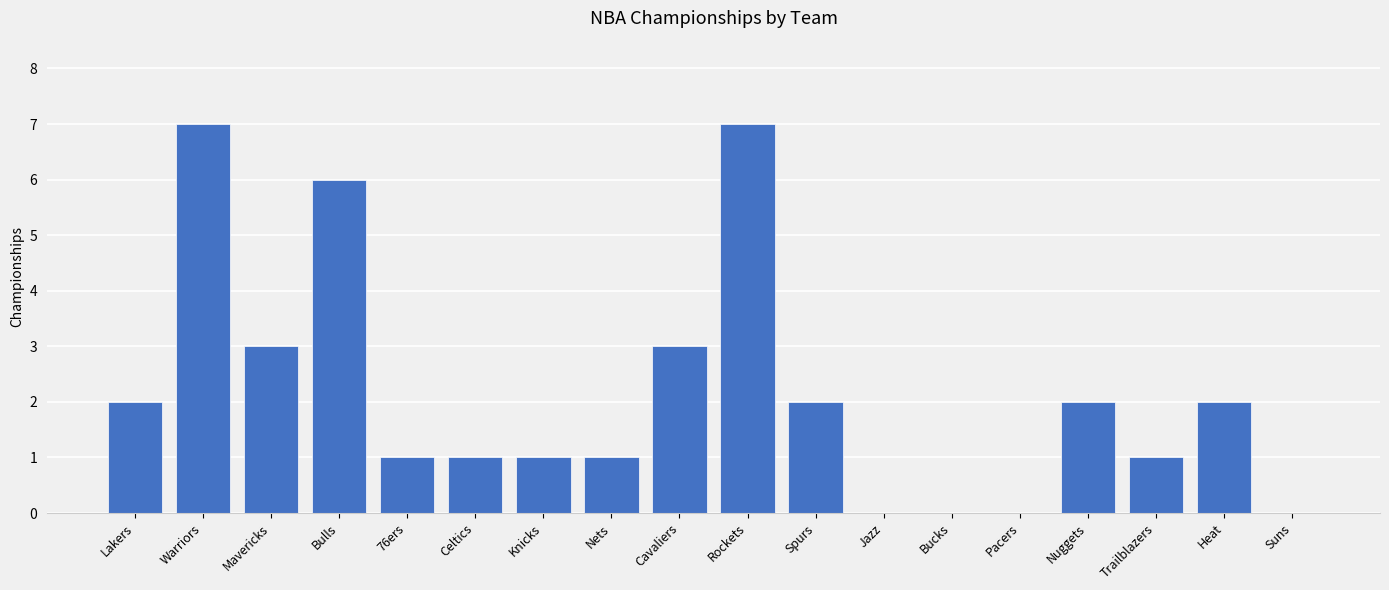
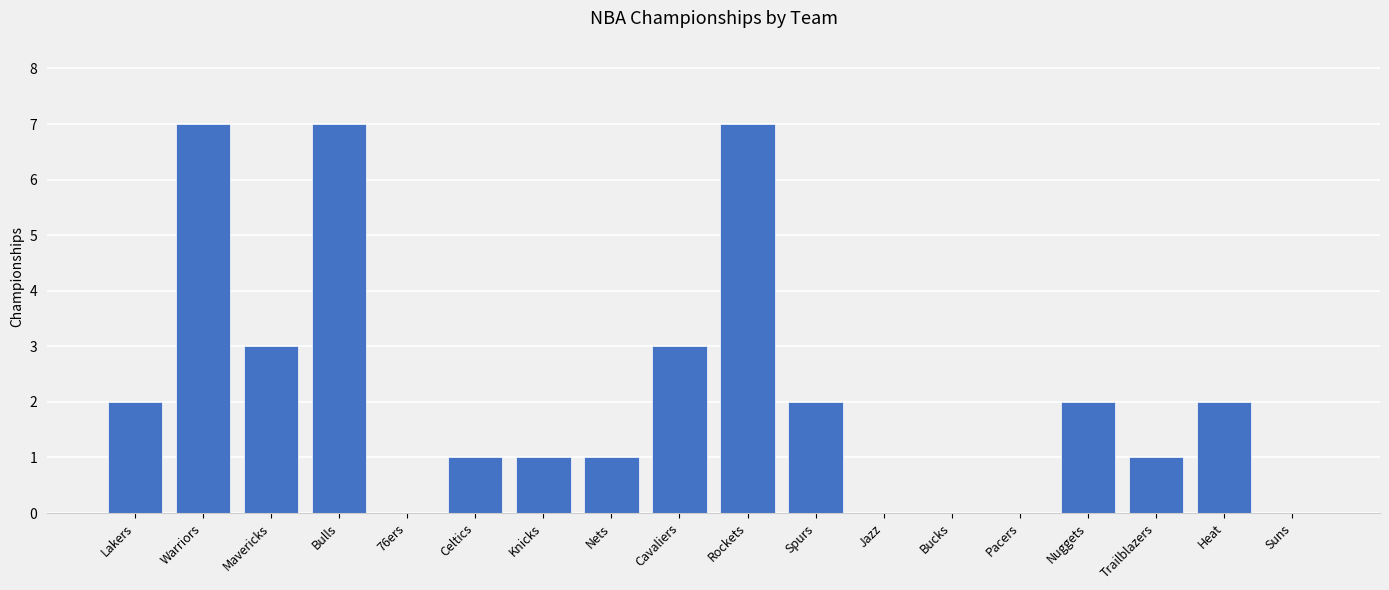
Bulls: 6 -> 7
76ers: 1 -> 0
